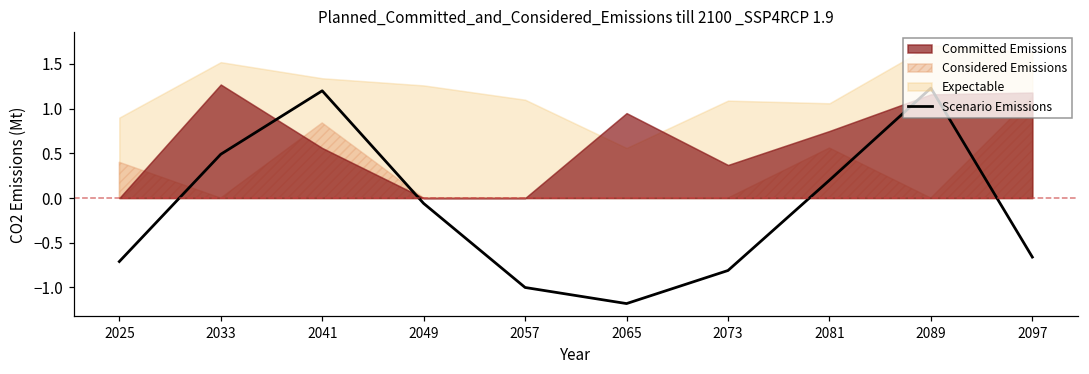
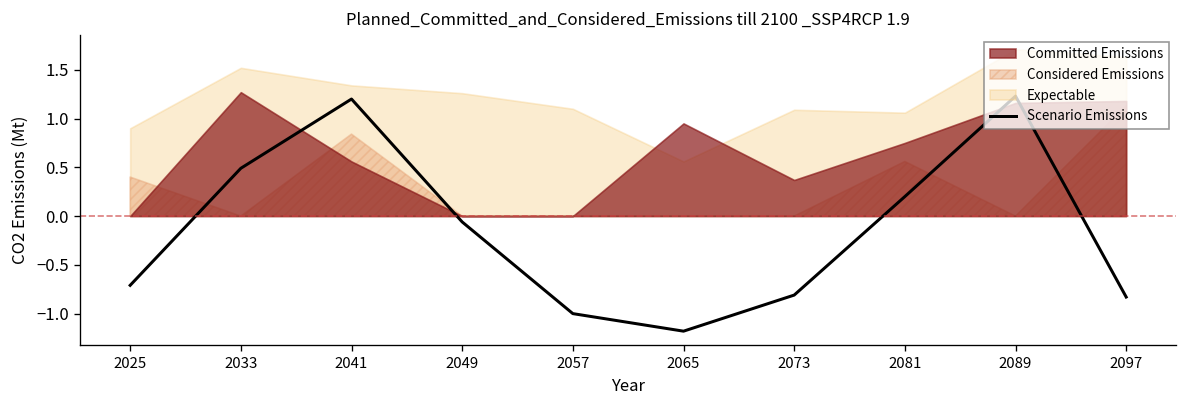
Scenario Emissions, 2097: -0.7 -> -0.8
